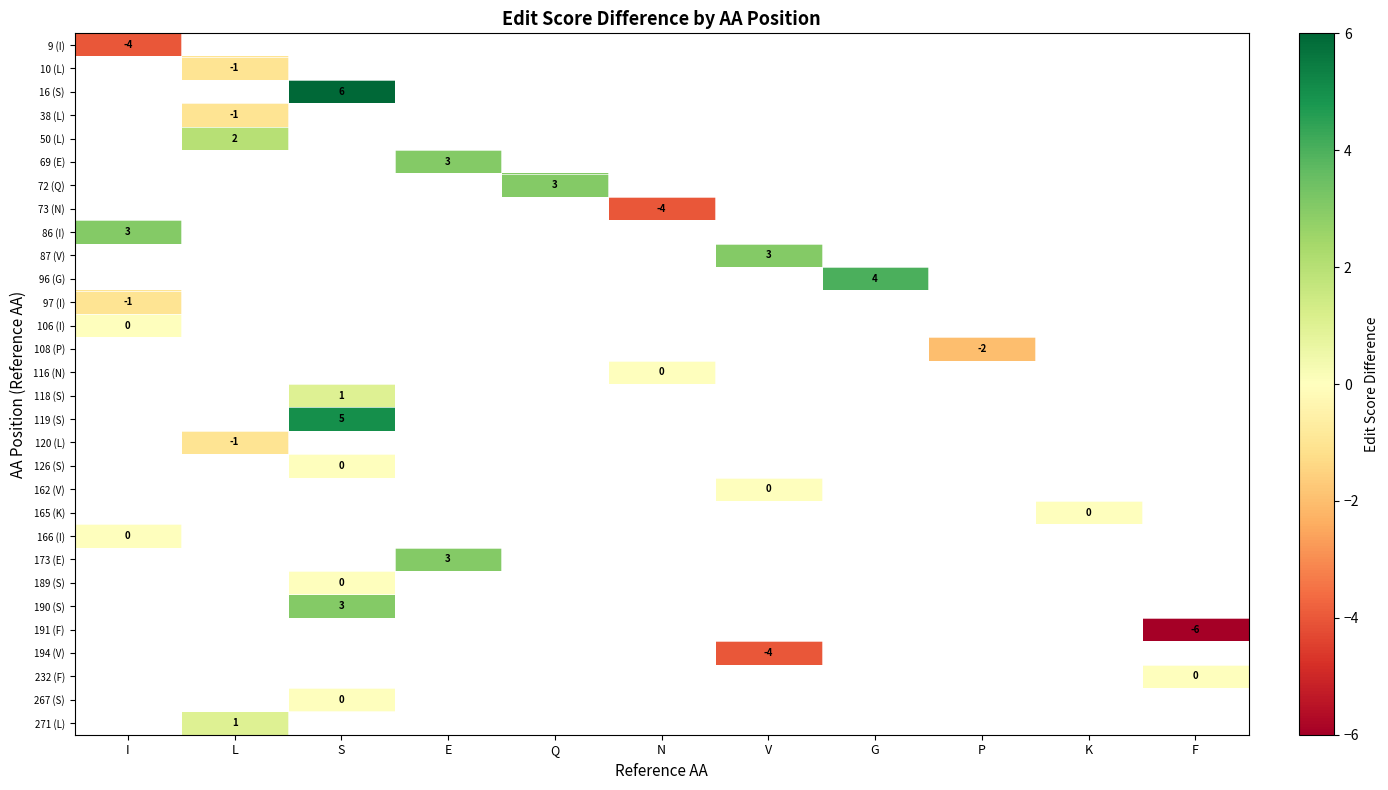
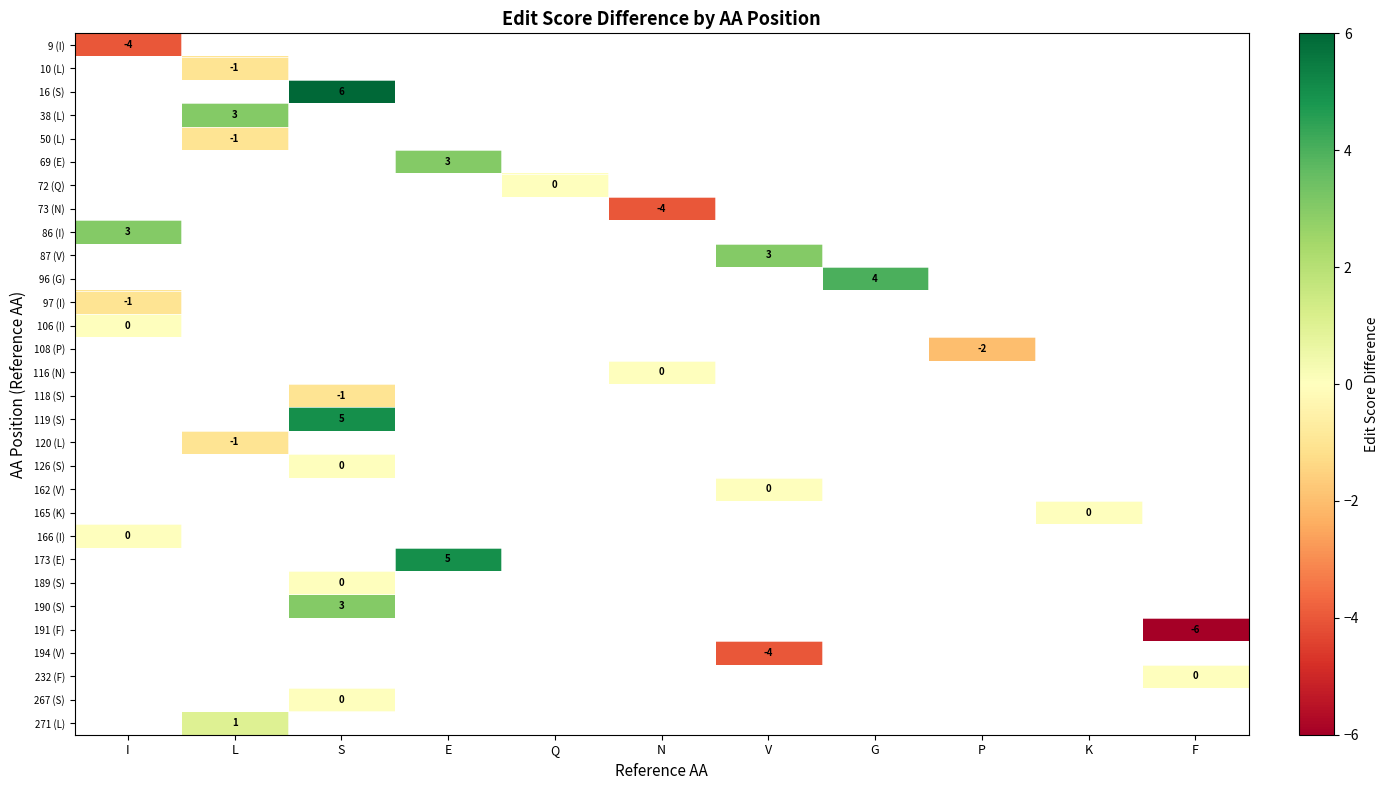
38 (L), L: -1 -> 3
50 (L), L: 2 -> -1
72 (Q), Q: 3 -> 0
118 (S), S: 1 -> -1
173 (E), E: 3 -> 5
